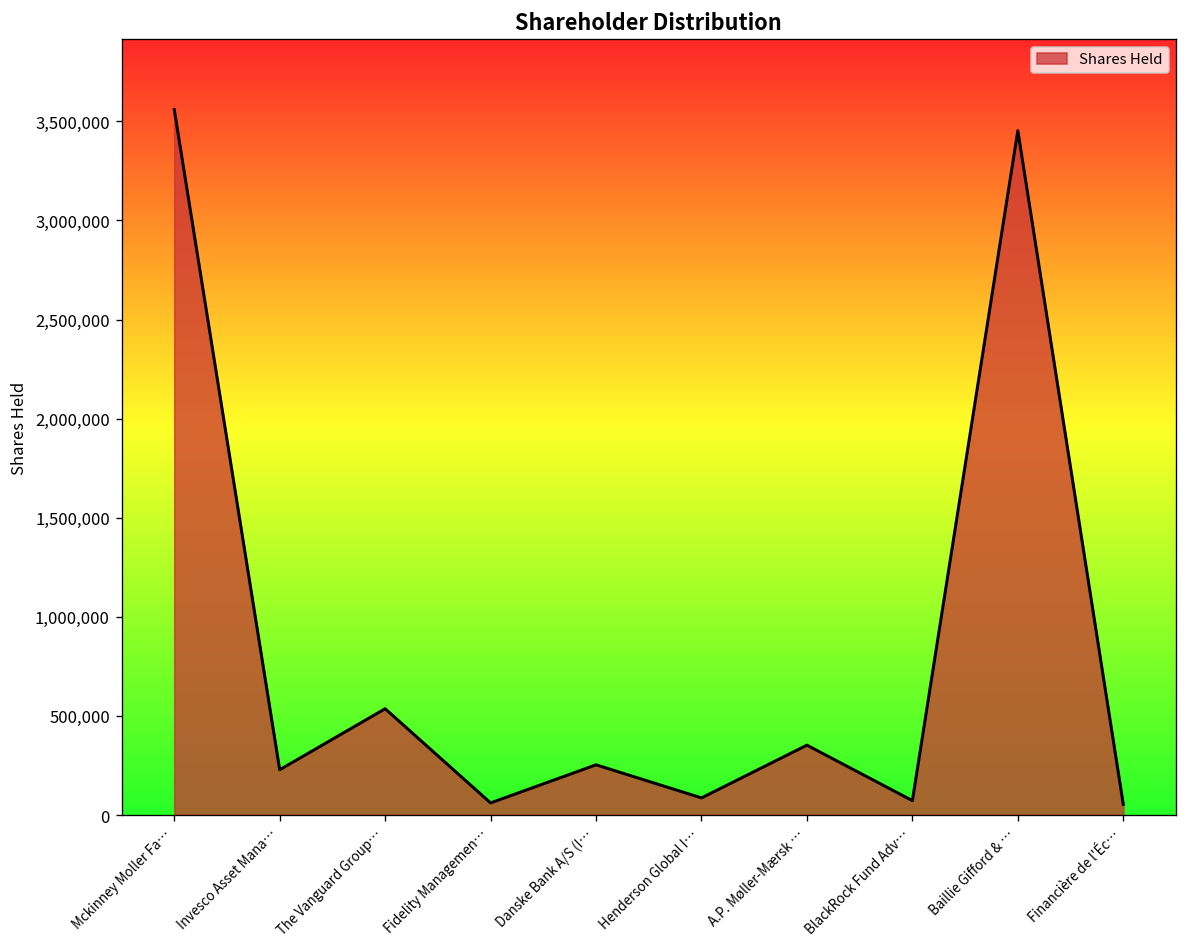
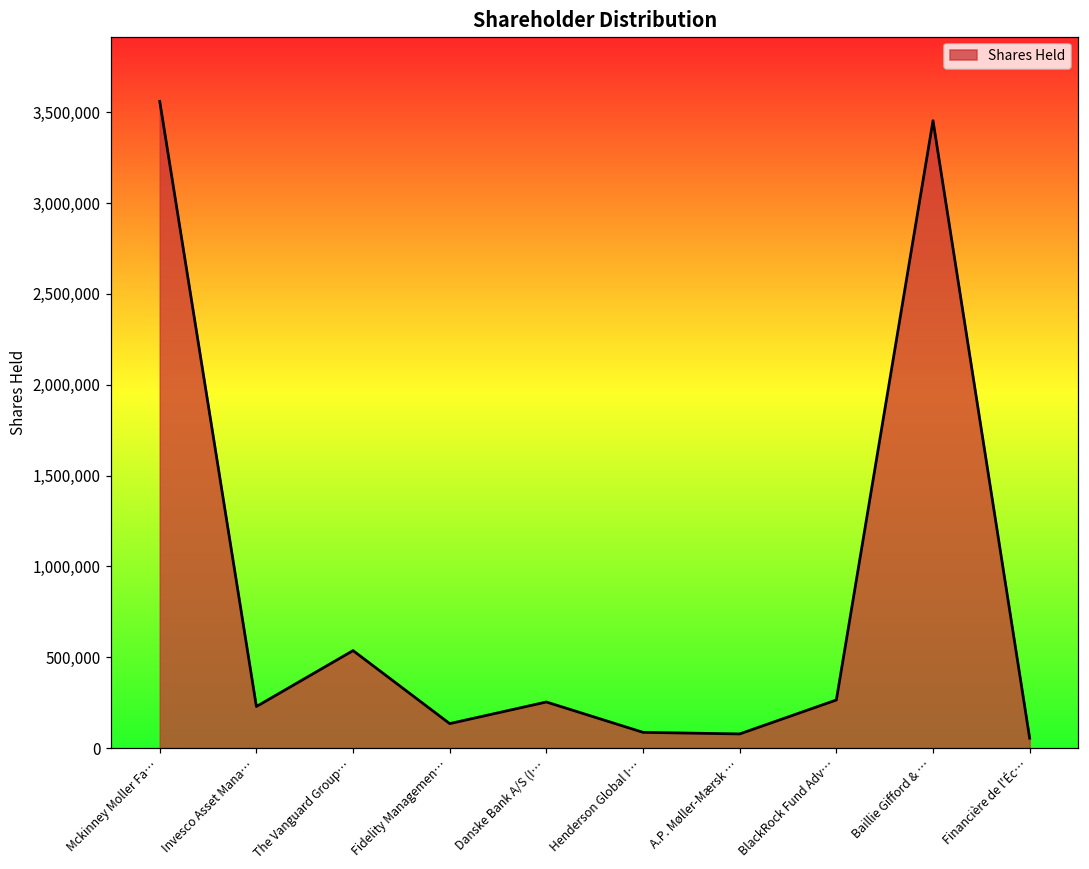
Fidelity Managemen…: 60,000 -> 130,000
A.P. Møller-Mærsk …: 350,000 -> 80,000
BlackRock Fund Adv…: 70,000 -> 260,000
